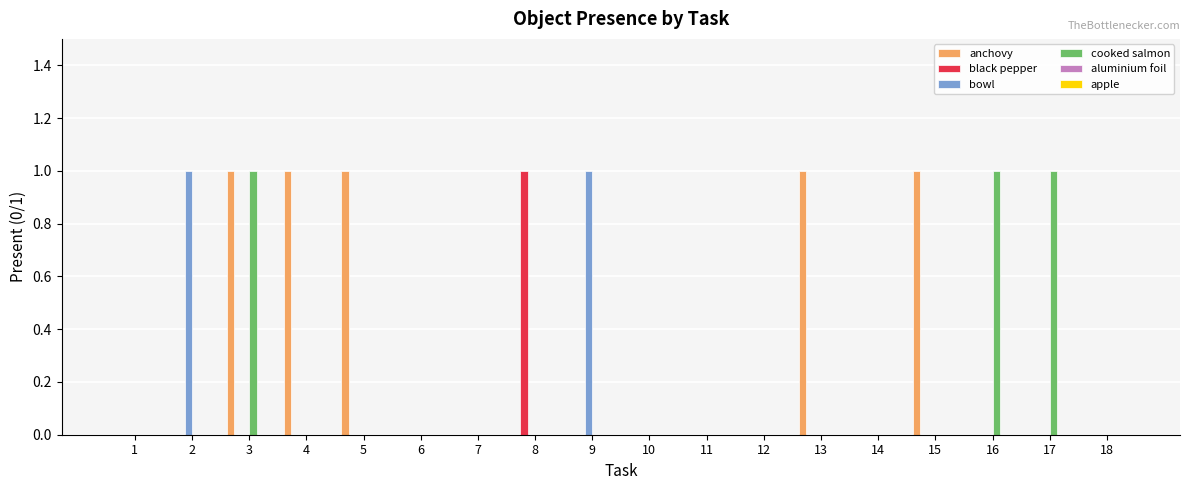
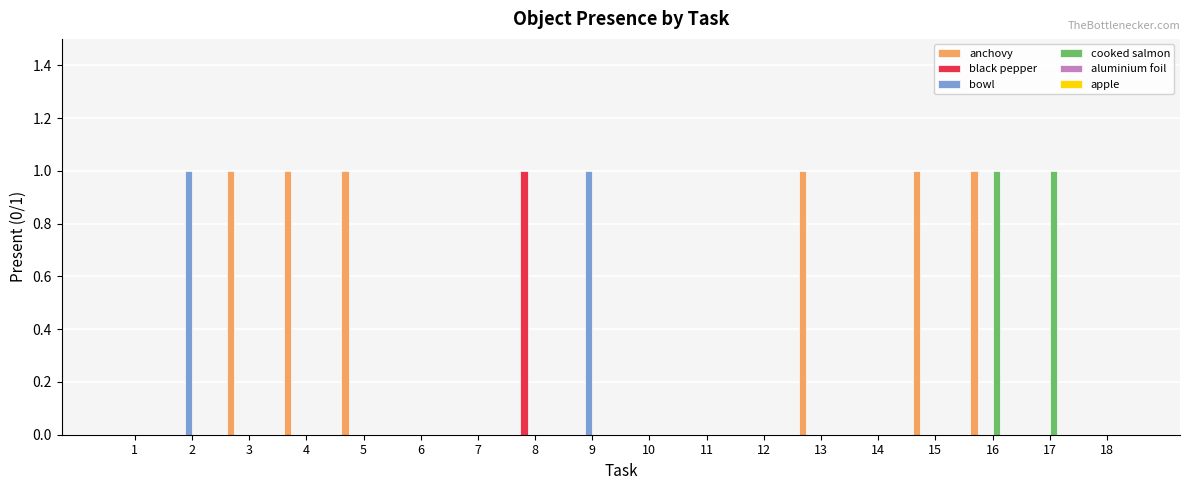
cooked salmon, 3: 1 -> 0
anchovy, 16: 0 -> 1
